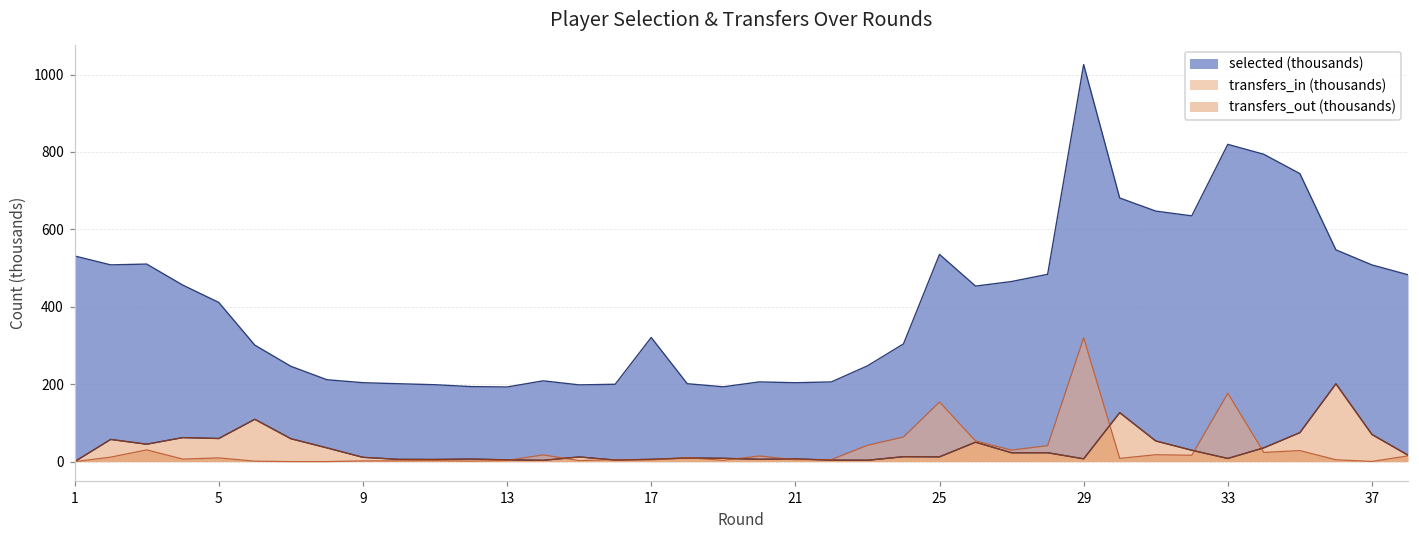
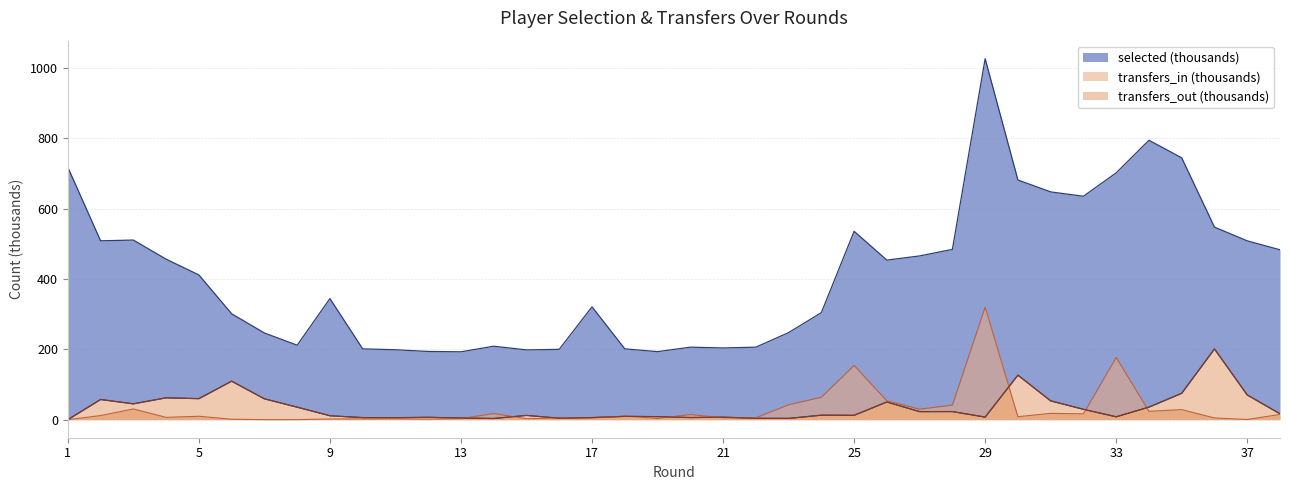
selected (thousands), 1: 530 -> 720
selected (thousands), 9: 200 -> 340
selected (thousands), 33: 820 -> 700
